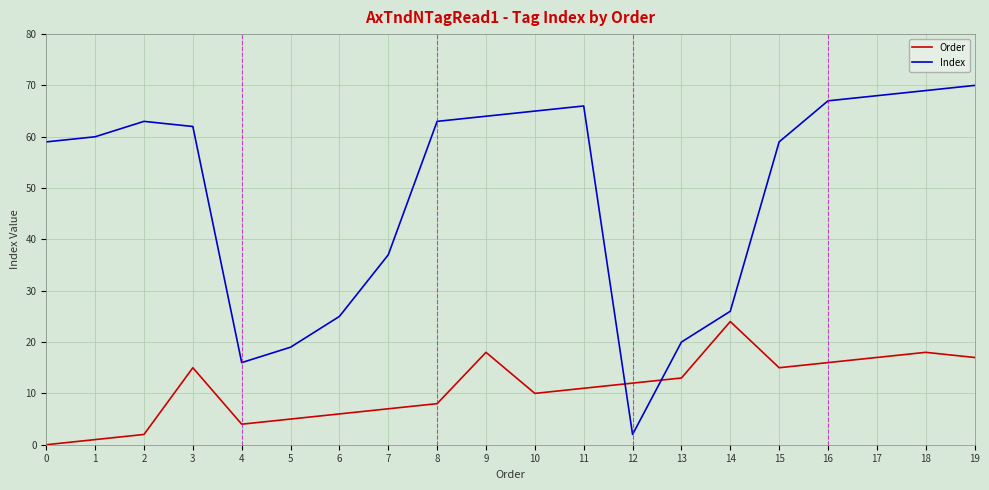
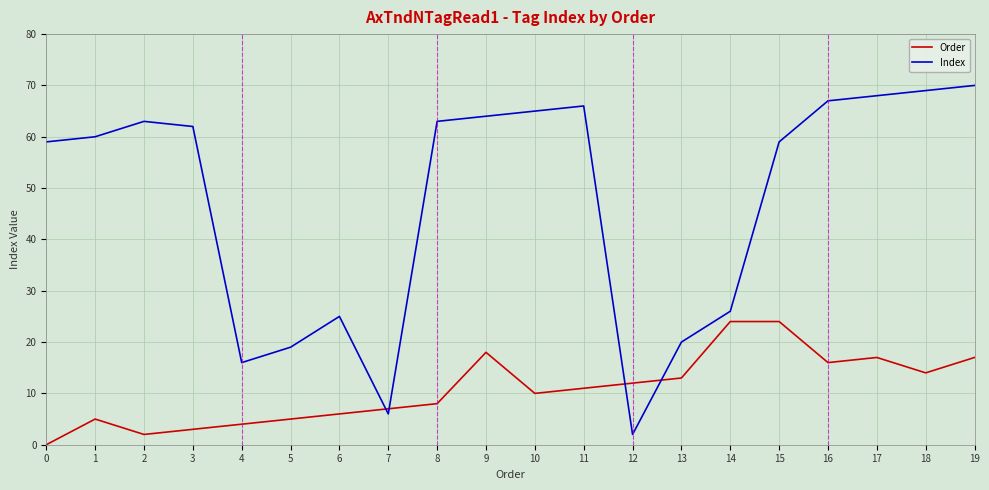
Order, 1: 1 -> 5
Order, 3: 15 -> 3
Index, 7: 37 -> 6
Order, 15: 15 -> 24
Order, 18: 18 -> 14
